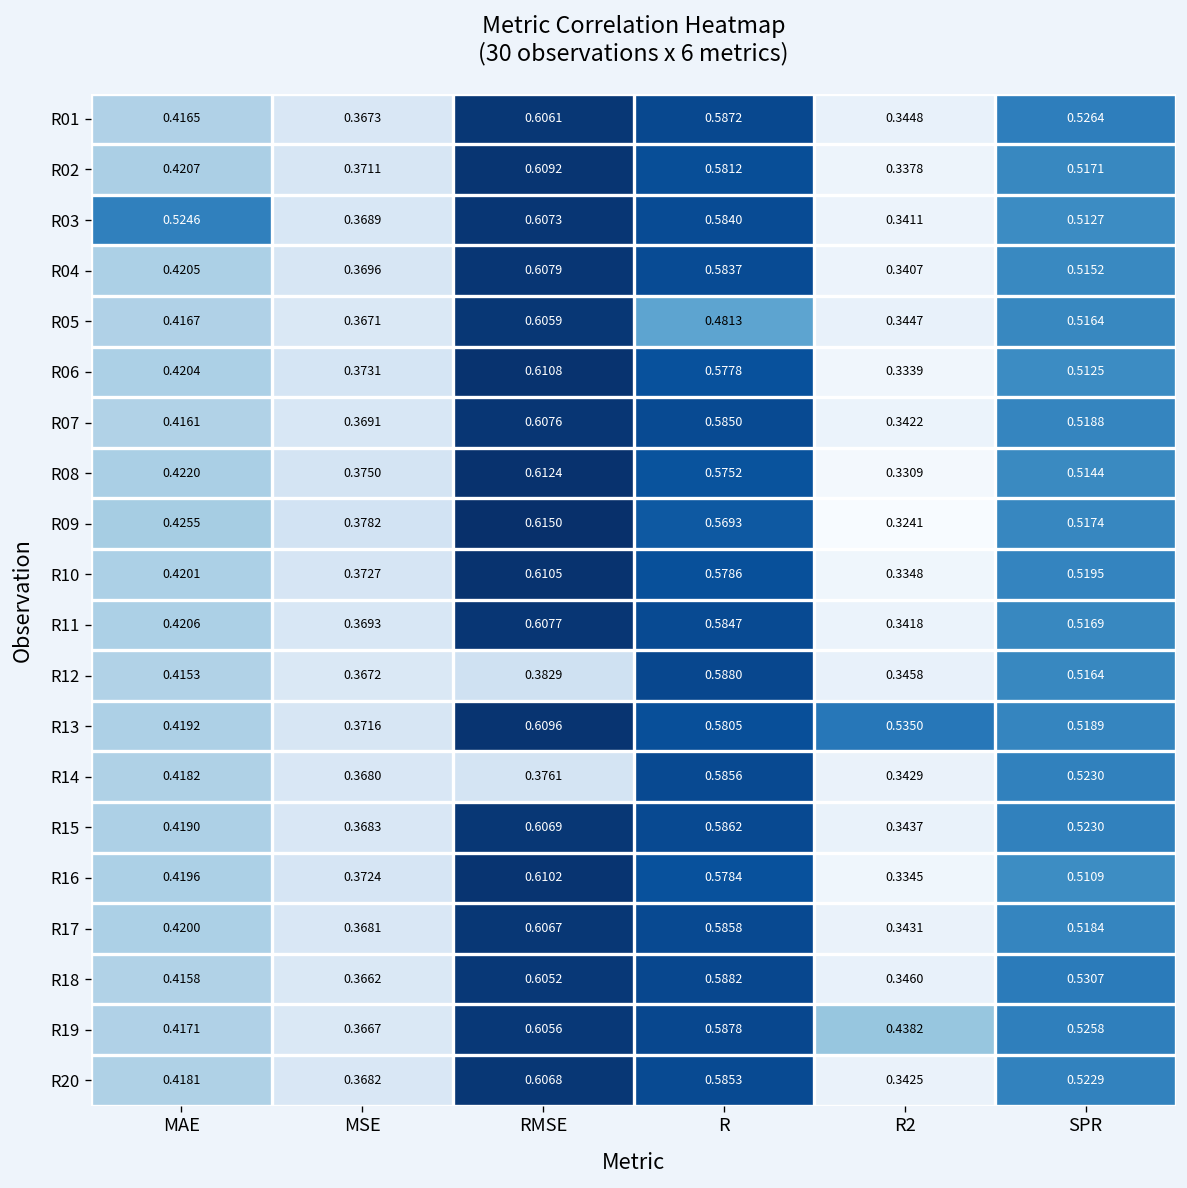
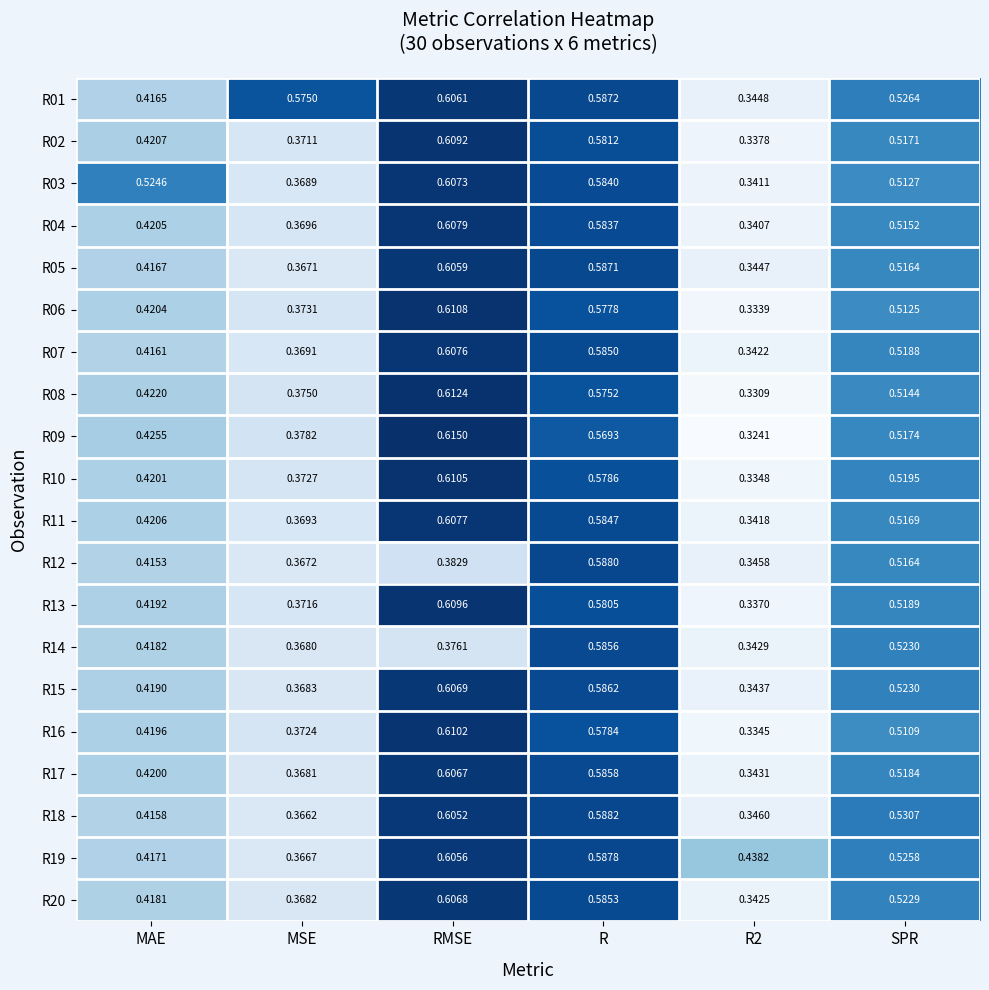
R01, MSE: 0.3673 -> 0.5750
R05, R: 0.4813 -> 0.5871
R13, R2: 0.5350 -> 0.3370
